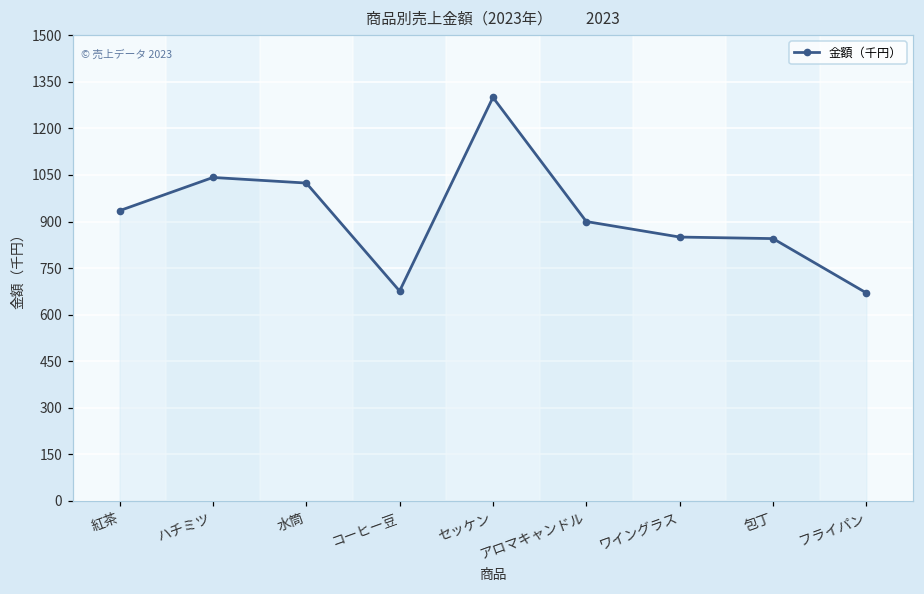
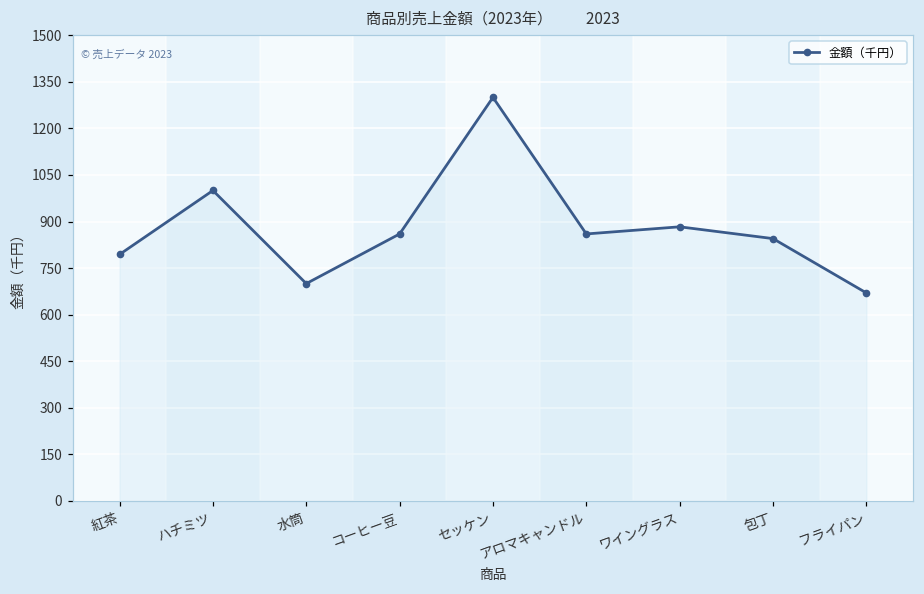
紅茶: 940 -> 790
ハチミツ: 1040 -> 1000
水筒: 1020 -> 700
コーヒー豆: 680 -> 860
アロマキャンドル: 900 -> 860
ワイングラス: 850 -> 880
